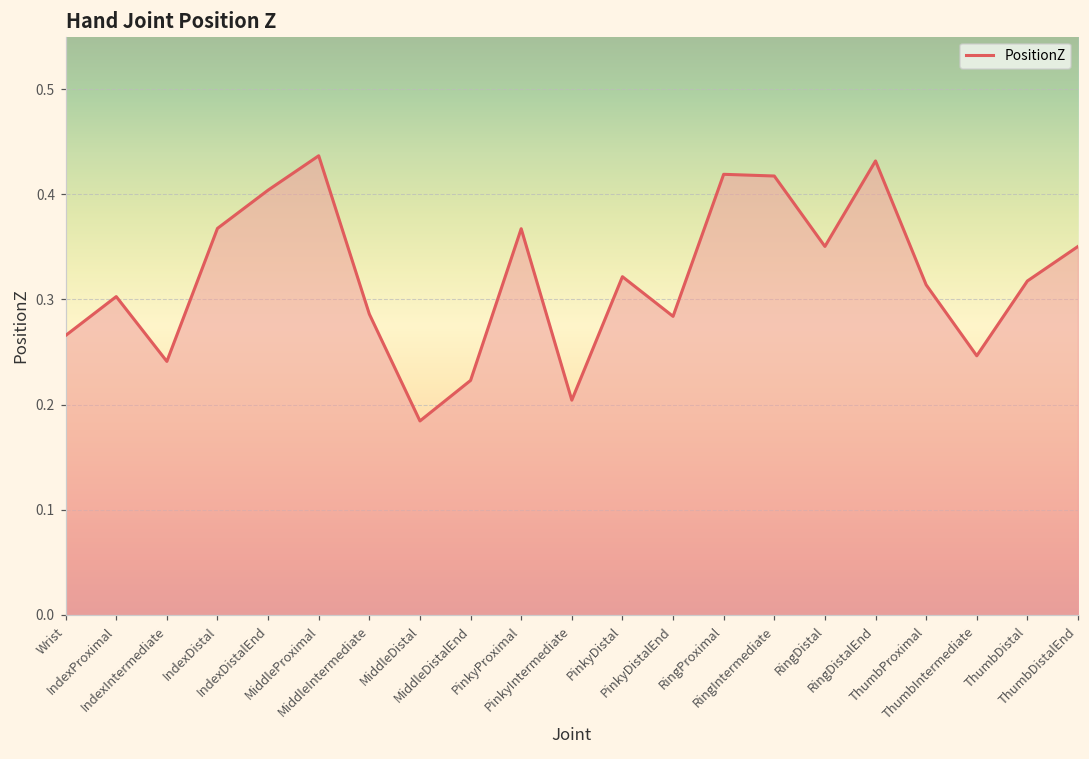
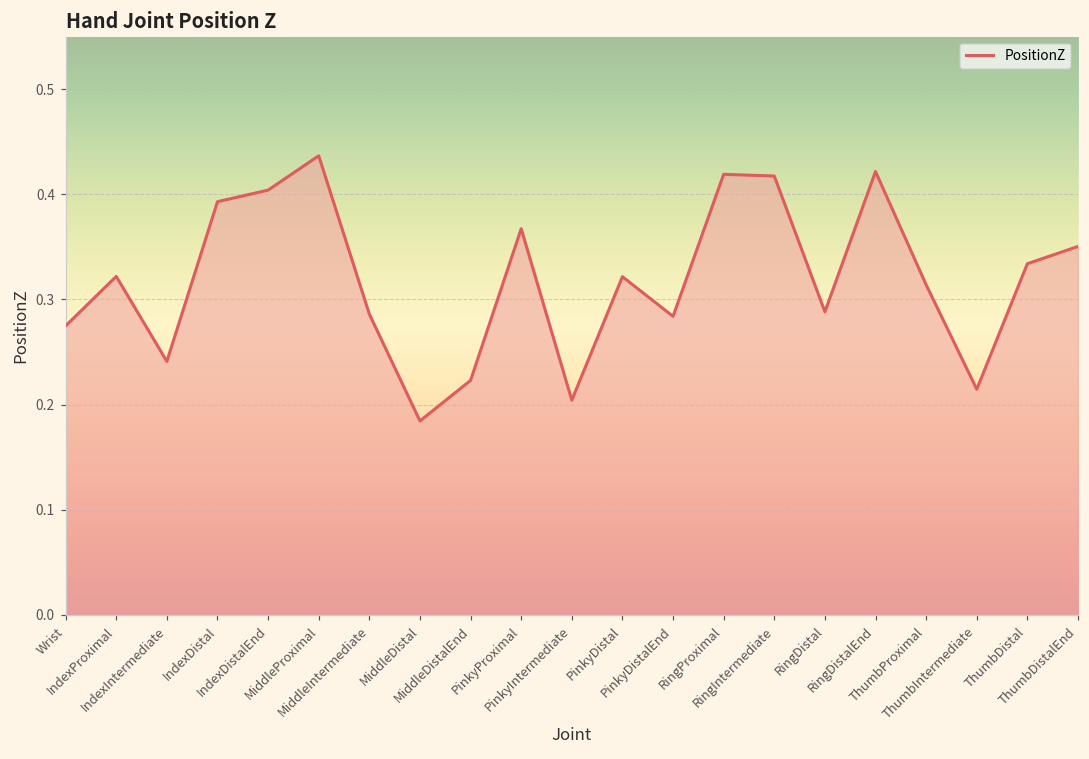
Wrist: 0.266 -> 0.275
IndexProximal: 0.30 -> 0.32
IndexDistal: 0.37 -> 0.39
RingDistal: 0.35 -> 0.29
RingDistalEnd: 0.43 -> 0.42
ThumbIntermediate: 0.25 -> 0.21
ThumbDistal: 0.32 -> 0.33
